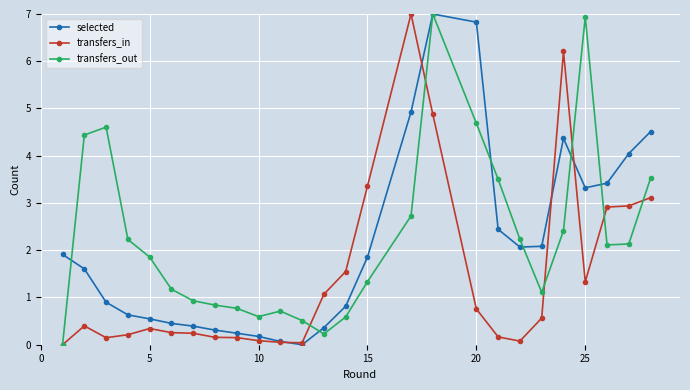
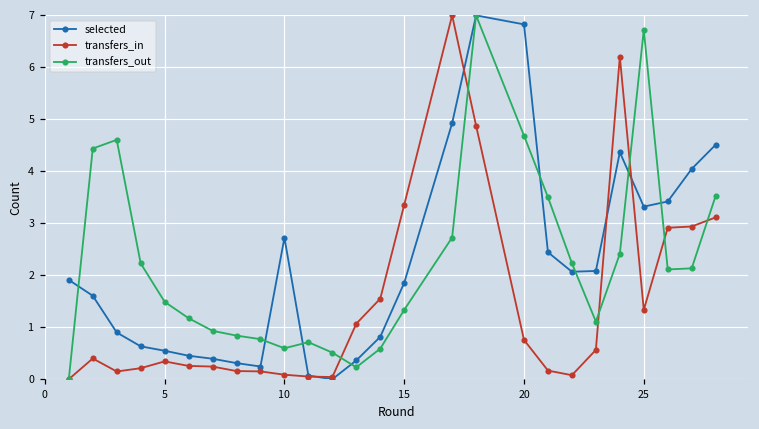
transfers_out, 5: 1.9 -> 1.5
selected, 10: 0.2 -> 2.7
transfers_out, 25: 6.9 -> 6.7
